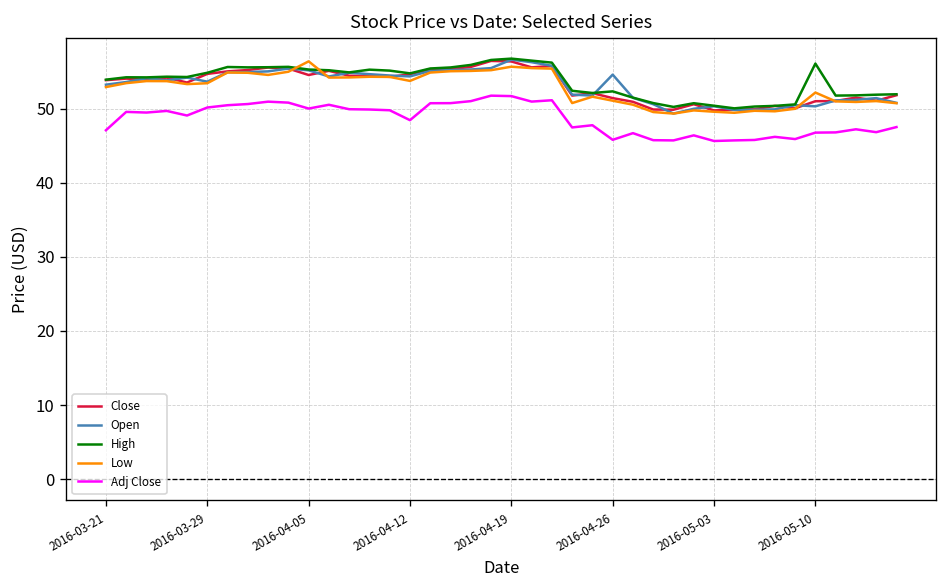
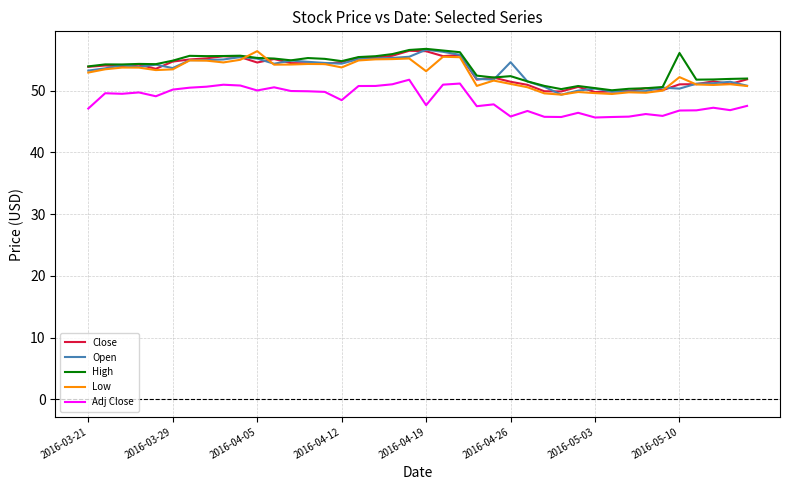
Low, 2016-04-19: 56 -> 53
Adj Close, 2016-04-19: 52 -> 48
